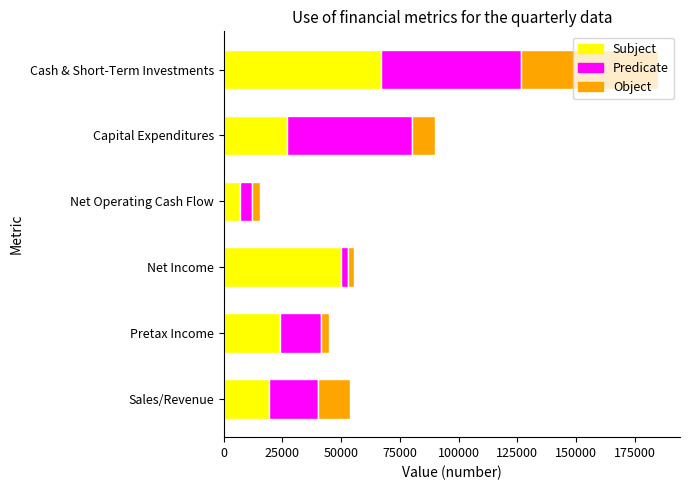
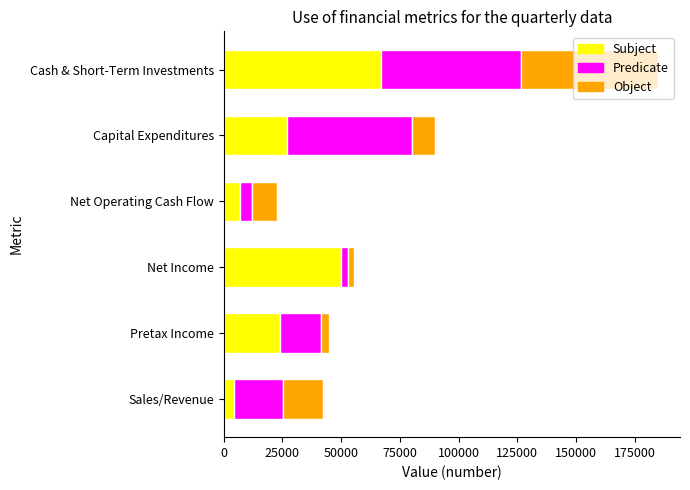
Object, Net Operating Cash Flow: 3000 -> 11000
Subject, Sales/Revenue: 19000 -> 4000
Object, Sales/Revenue: 14000 -> 17000
